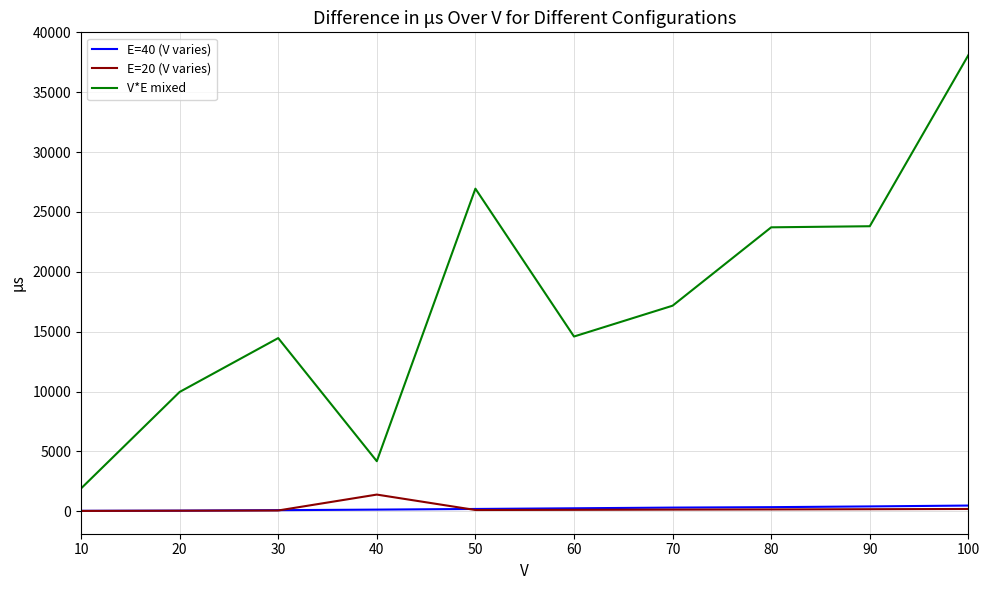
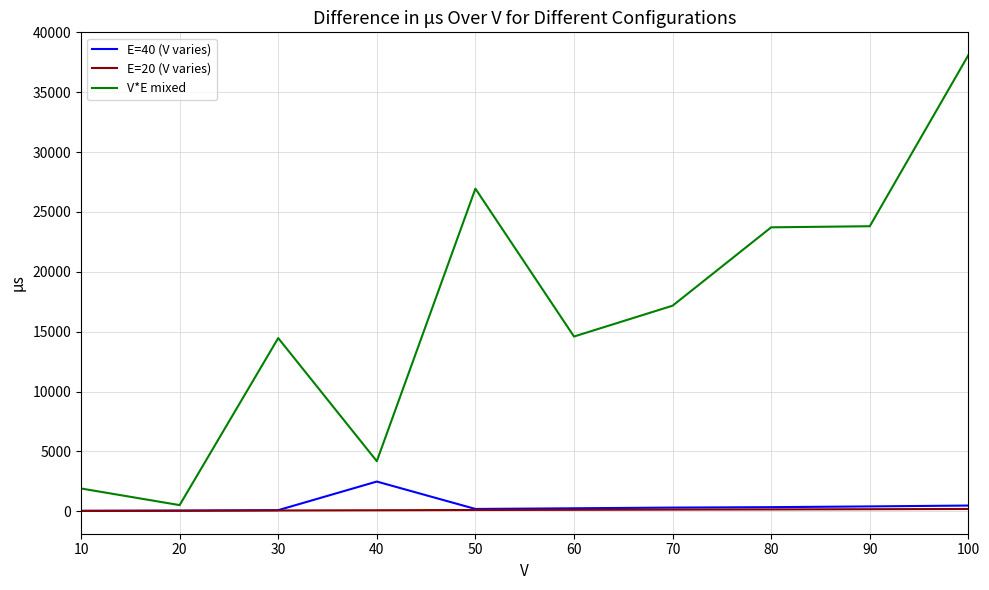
V*E mixed, 20: 10000 -> 500
E=40 (V varies), 40: 100 -> 2500
E=20 (V varies), 40: 1400 -> 100
